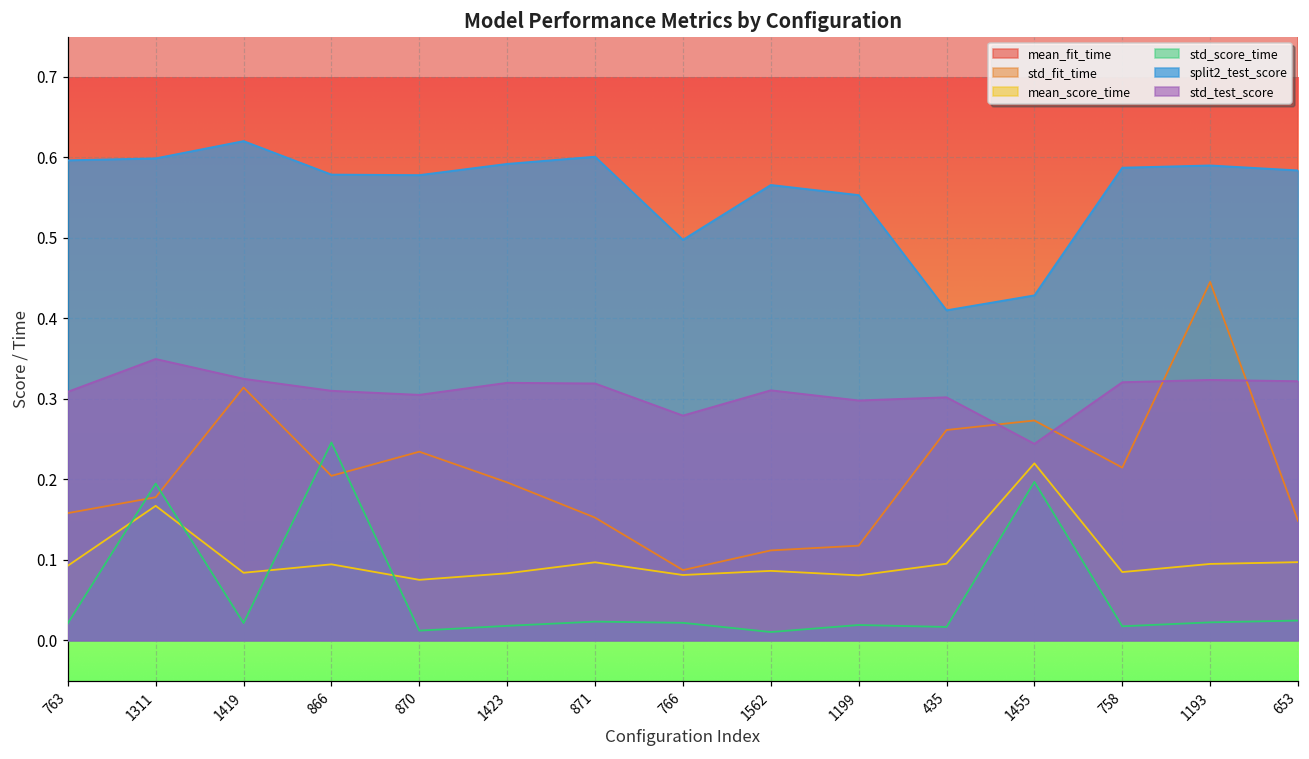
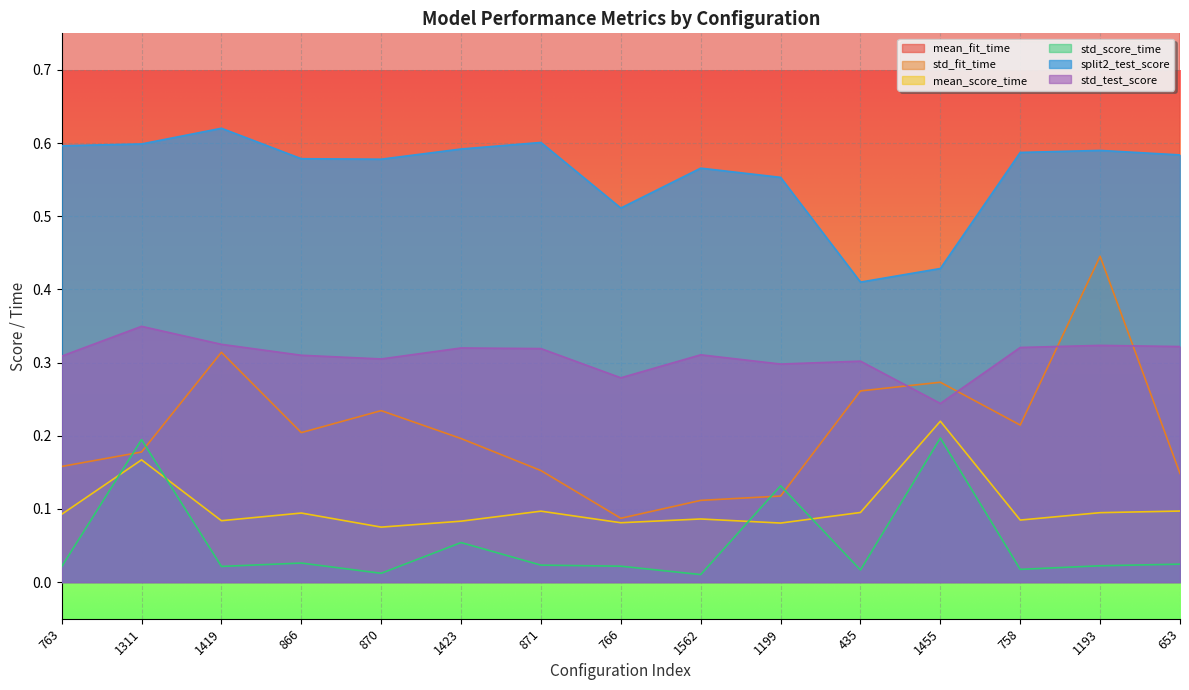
std_score_time, 866: 0.25 -> 0.03
std_score_time, 1423: 0.02 -> 0.05
split2_test_score, 766: 0.50 -> 0.51
std_score_time, 1199: 0.02 -> 0.13
